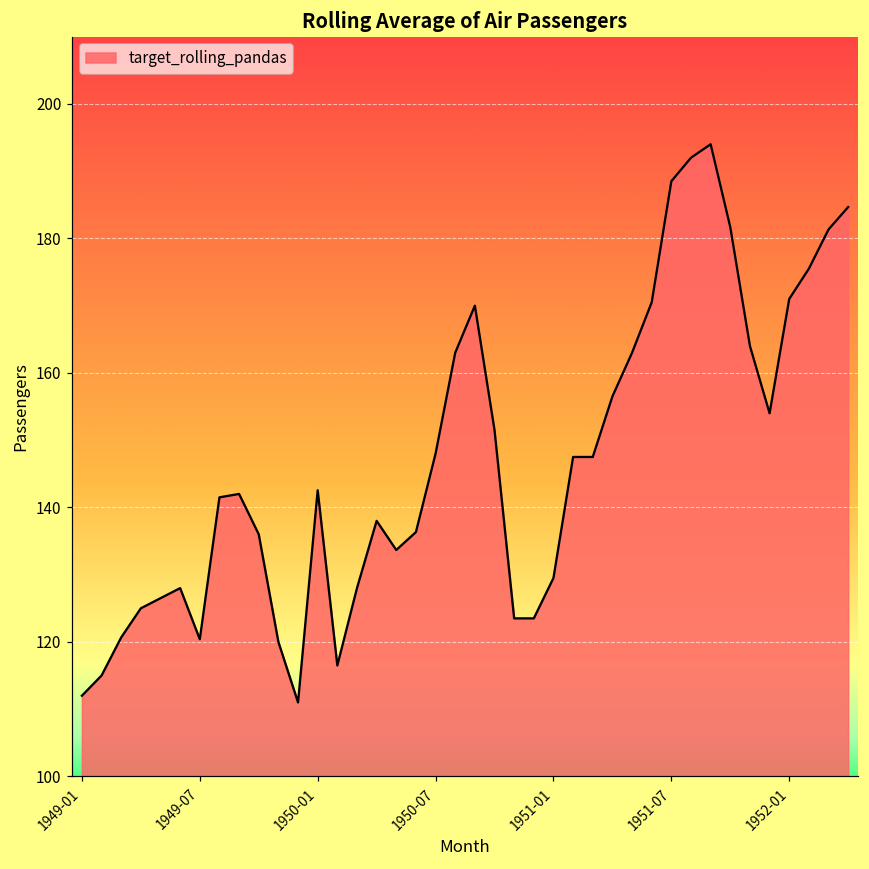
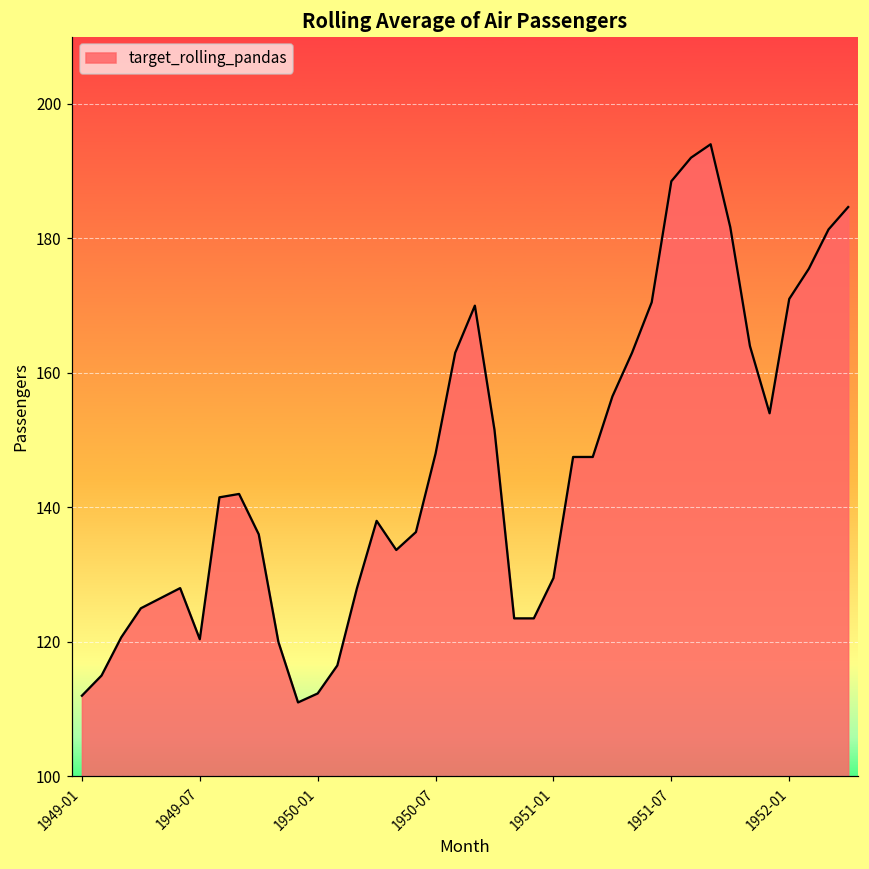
1950-01: 143 -> 112
